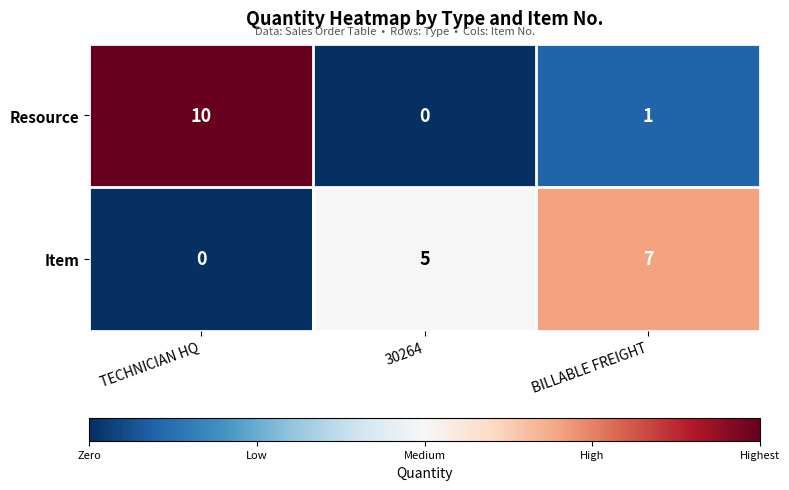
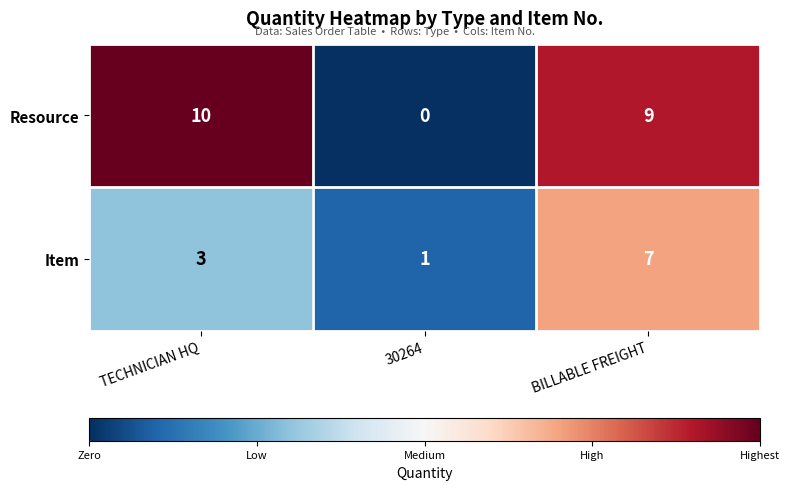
Resource, BILLABLE FREIGHT: 1 -> 9
Item, TECHNICIAN HQ: 0 -> 3
Item, 30264: 5 -> 1
